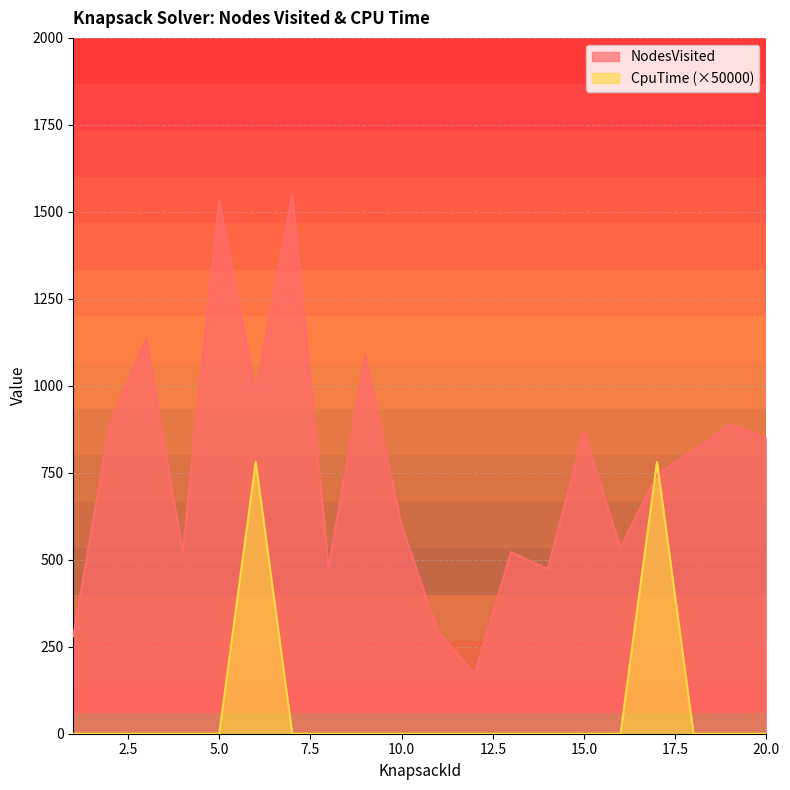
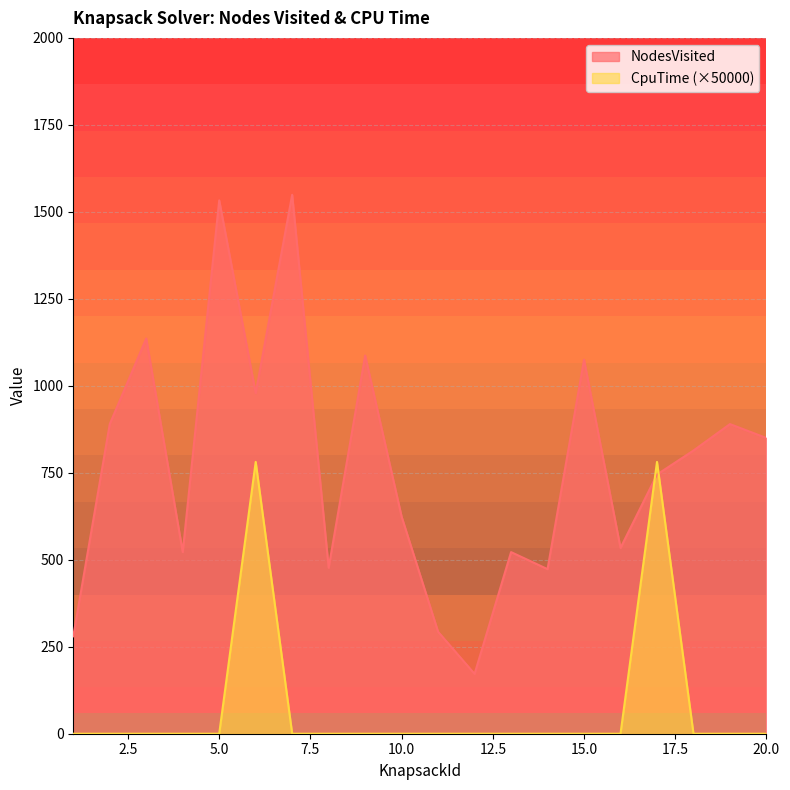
NodesVisited, 10.0: 600 -> 620
NodesVisited, 15.0: 870 -> 1080
